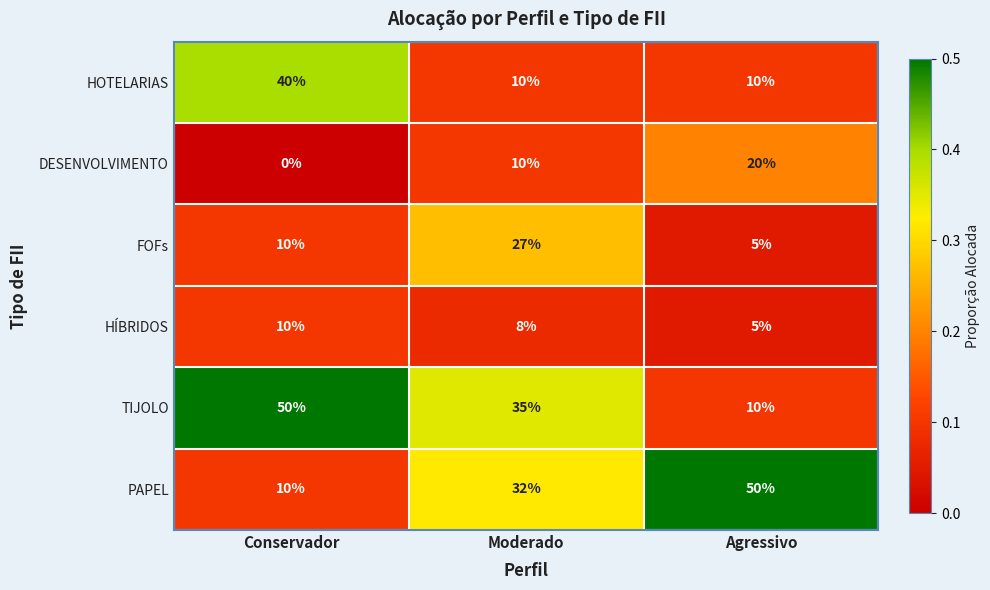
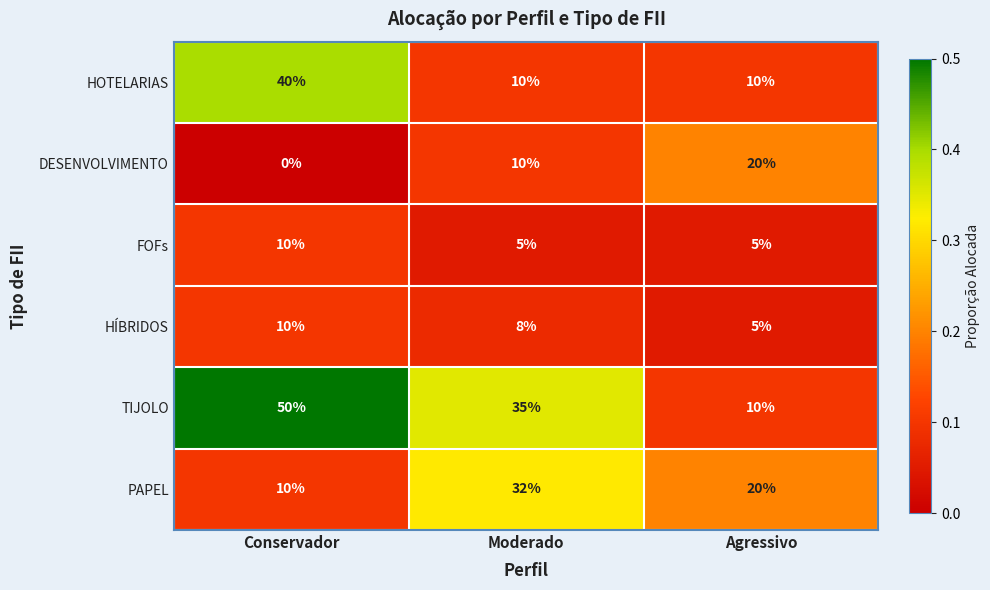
FOFs, Moderado: 27% -> 5%
PAPEL, Agressivo: 50% -> 20%
